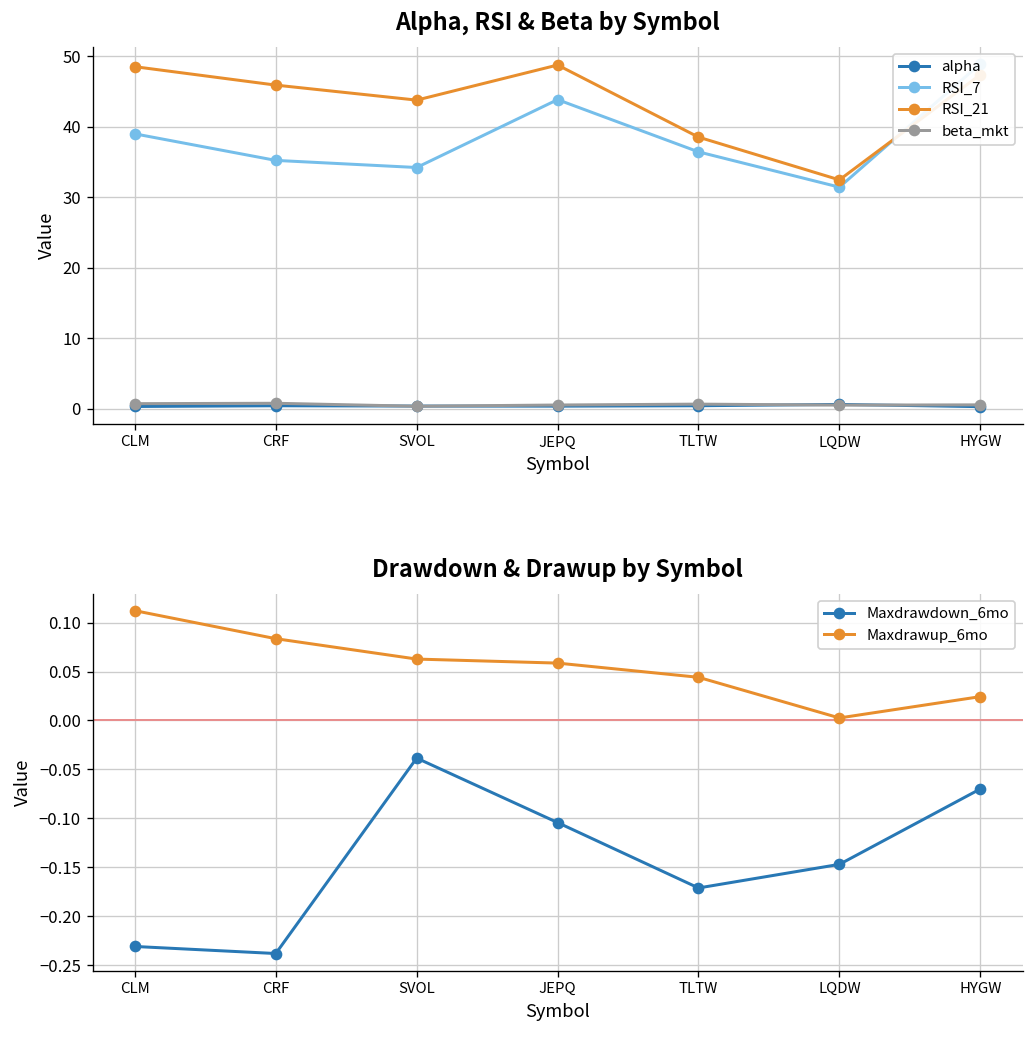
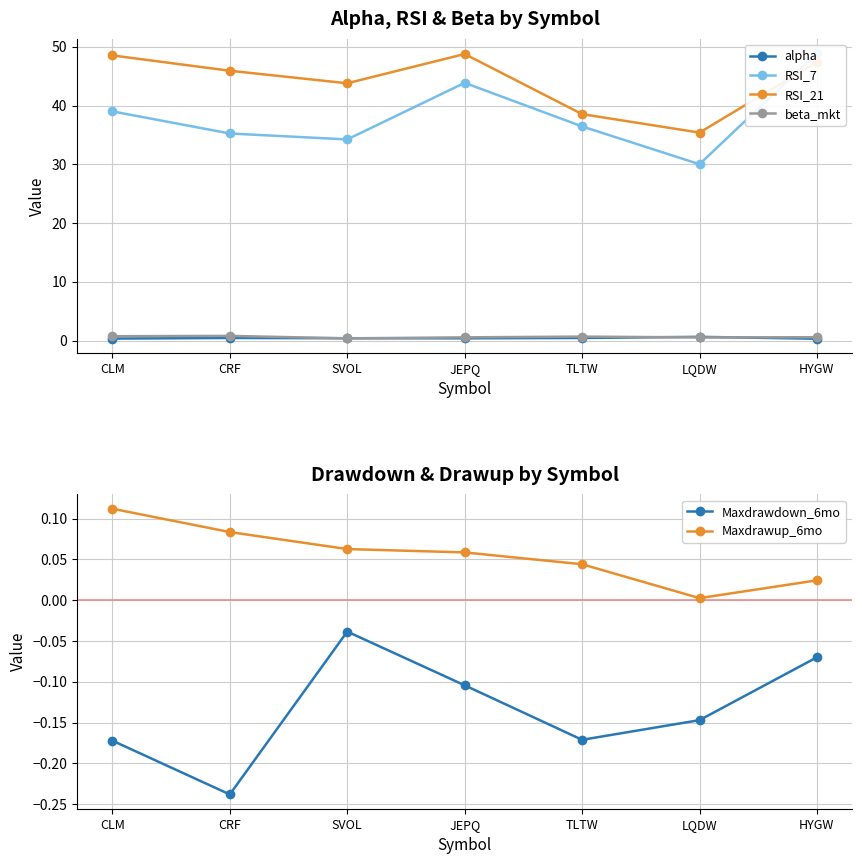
Alpha, RSI & Beta by Symbol, RSI_7, LQDW: 31 -> 30
Alpha, RSI & Beta by Symbol, RSI_21, LQDW: 32 -> 35
Drawdown & Drawup by Symbol, Maxdrawdown_6mo, CLM: -0.23 -> -0.17
